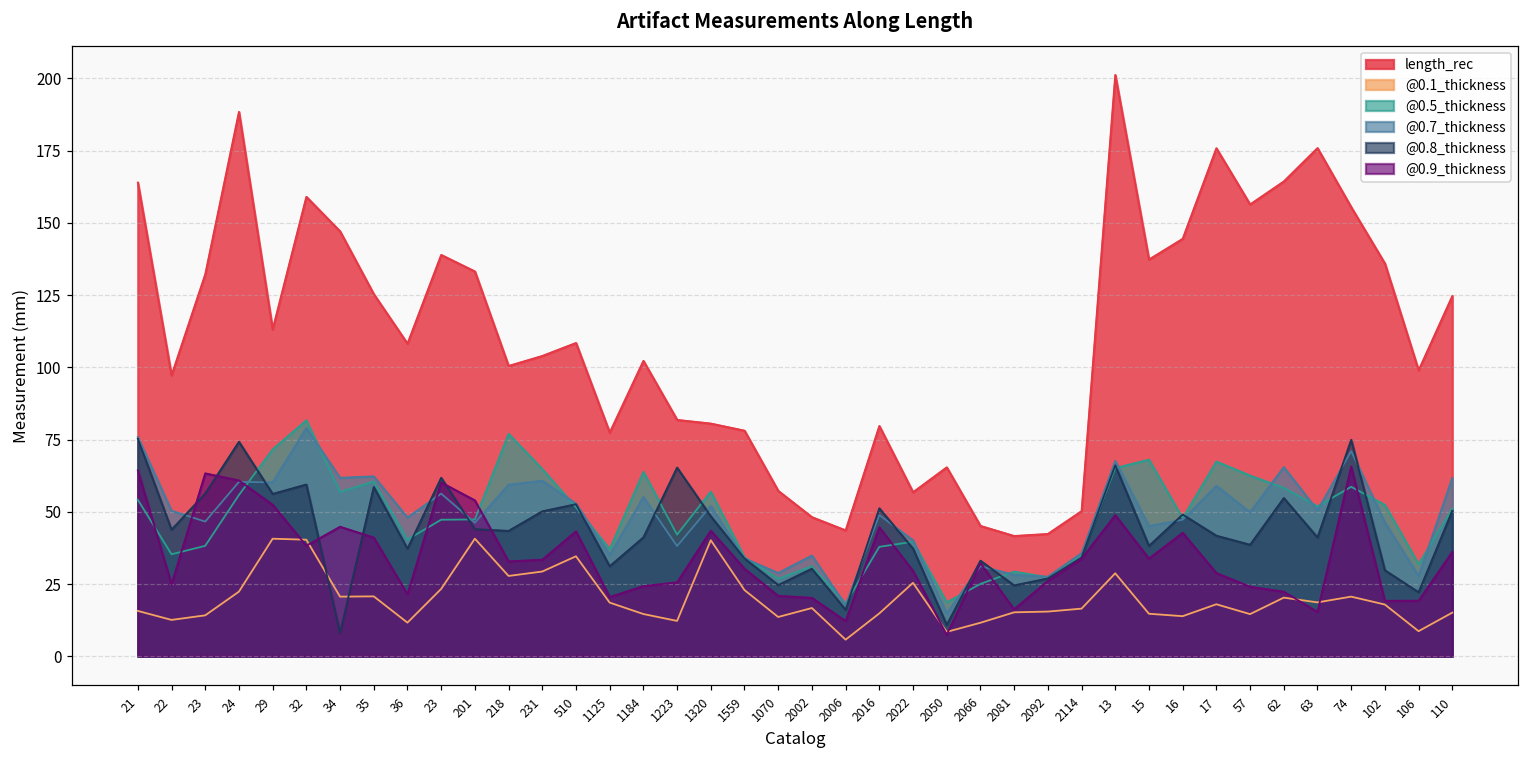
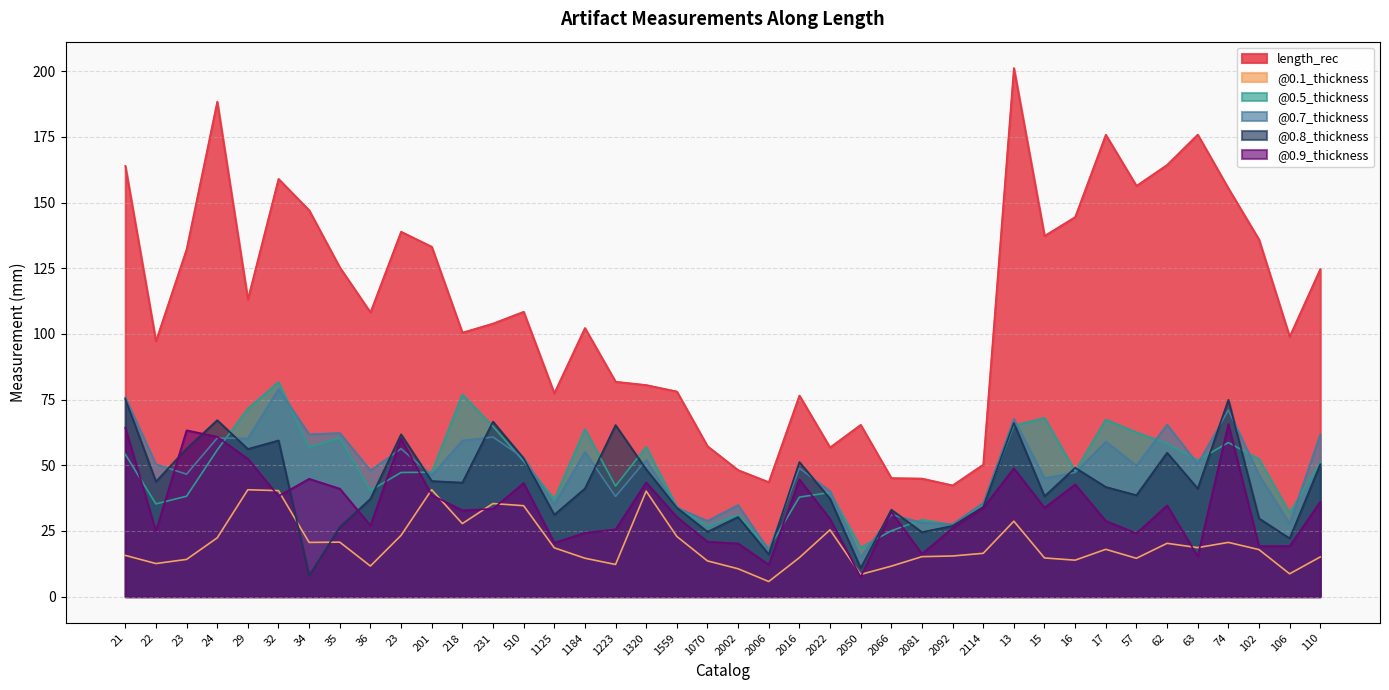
@0.8_thickness, 24: 74 -> 67
@0.8_thickness, 35: 59 -> 26
@0.9_thickness, 36: 21 -> 27
@0.9_thickness, 201: 54 -> 39
@0.1_thickness, 231: 29 -> 35
@0.8_thickness, 231: 50 -> 67
@0.1_thickness, 2002: 17 -> 11
length_rec, 2016: 80 -> 77
length_rec, 2081: 42 -> 45
@0.9_thickness, 62: 22 -> 35
